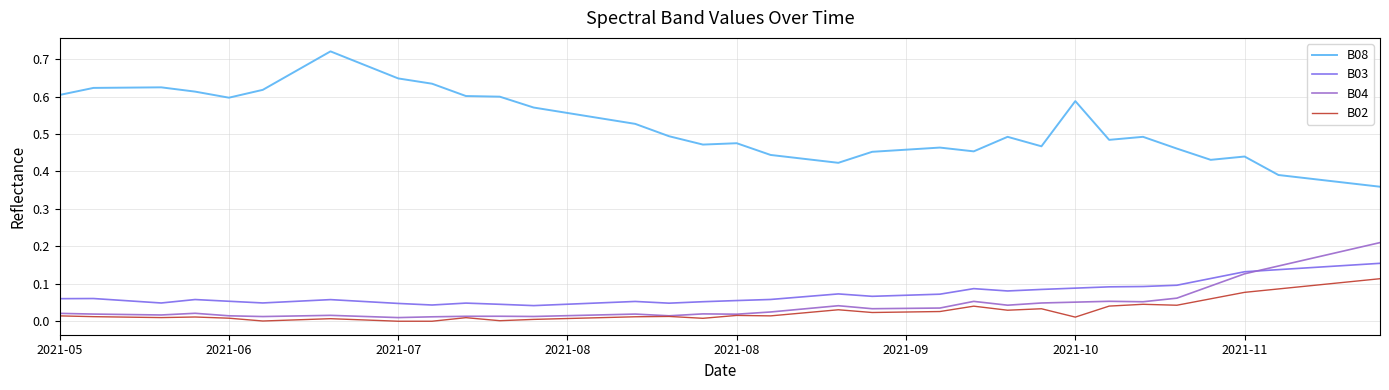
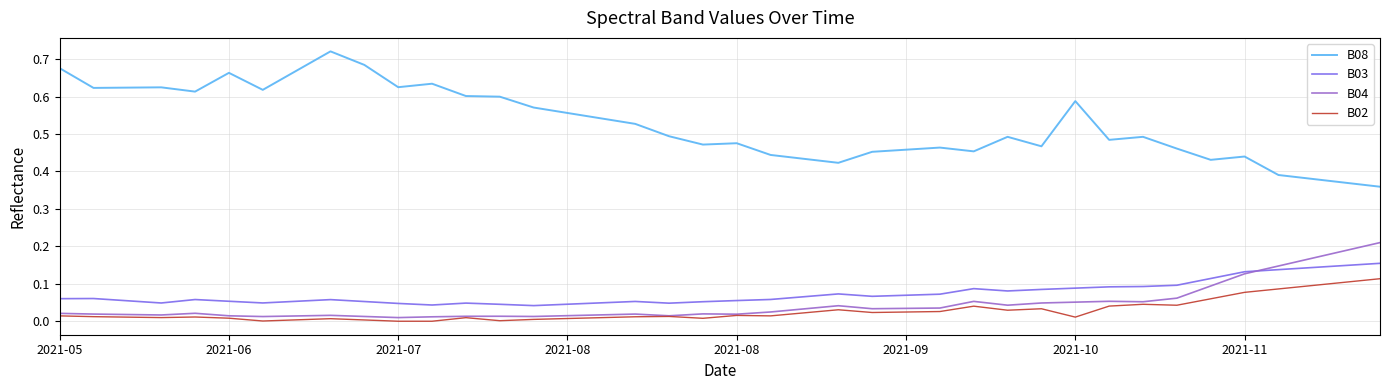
B08, 2021-05: 0.60 -> 0.68
B08, 2021-06: 0.60 -> 0.66
B08, 2021-07: 0.65 -> 0.62
